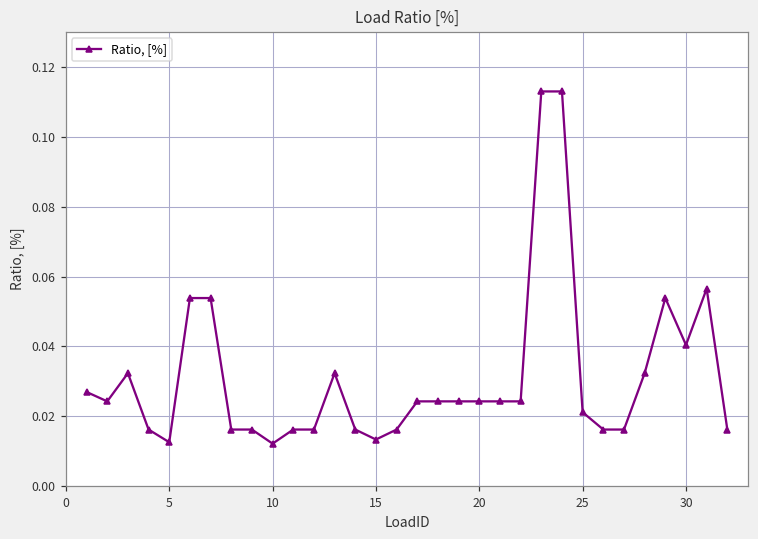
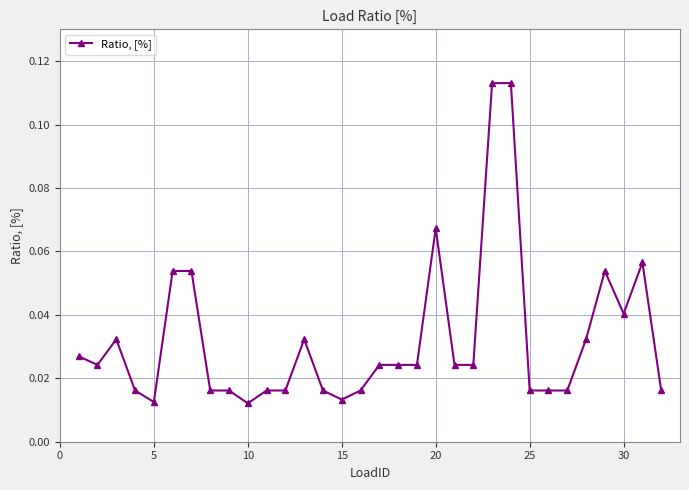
20: 0.024 -> 0.067
25: 0.021 -> 0.016
